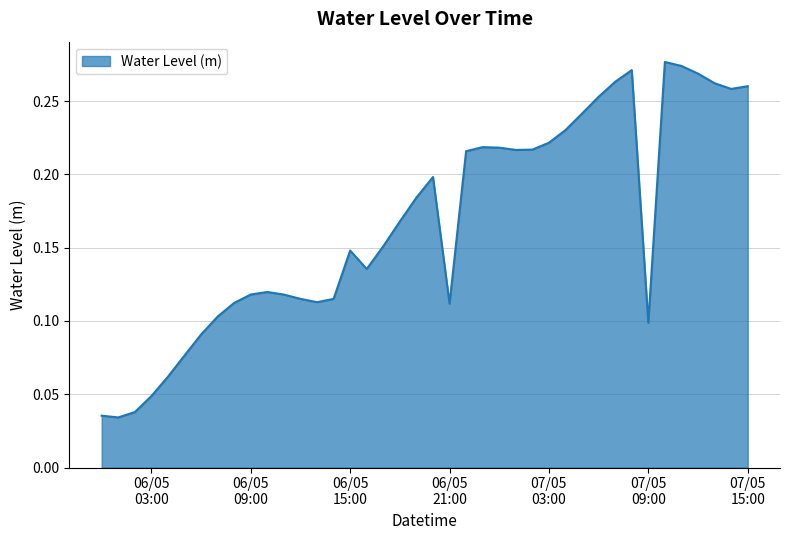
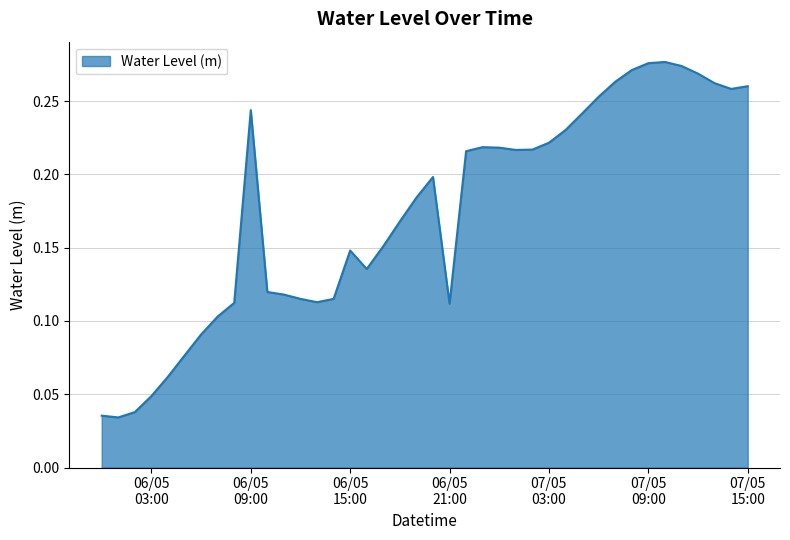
06/05 09:00: 0.118 -> 0.244
07/05 09:00: 0.099 -> 0.276
